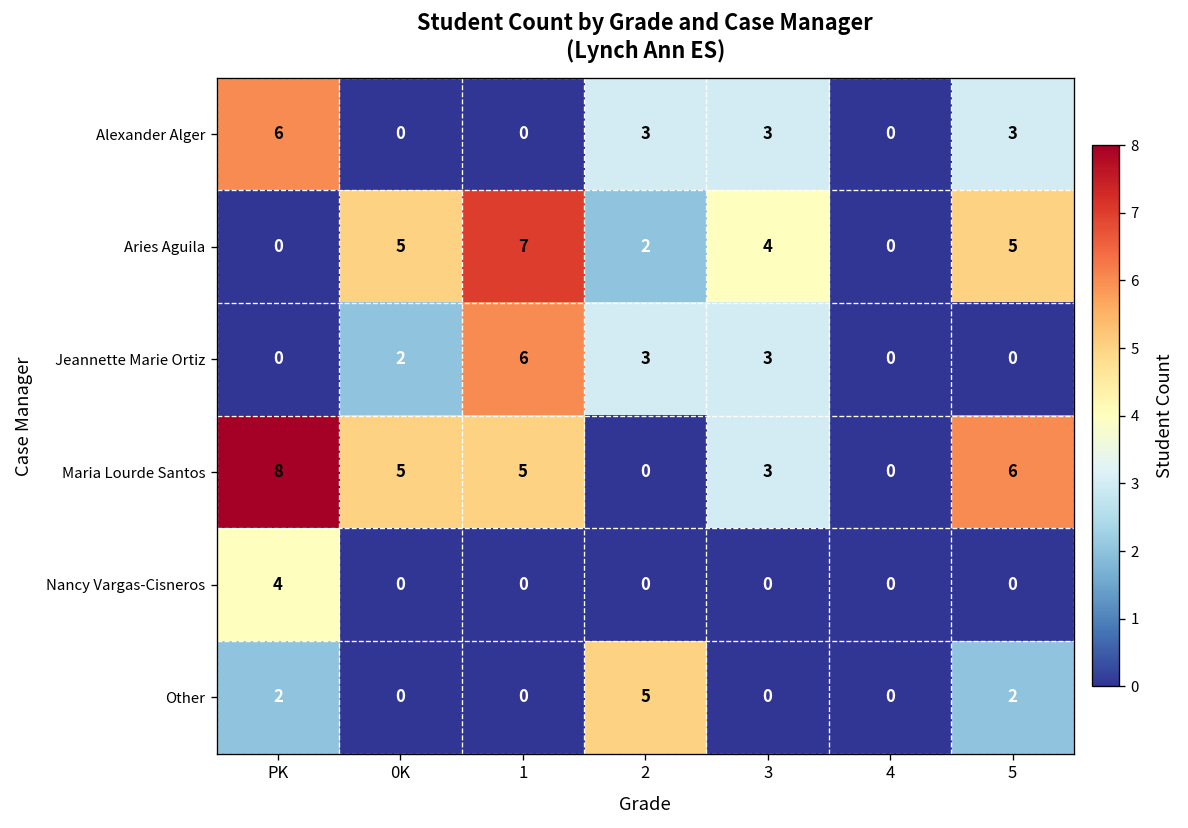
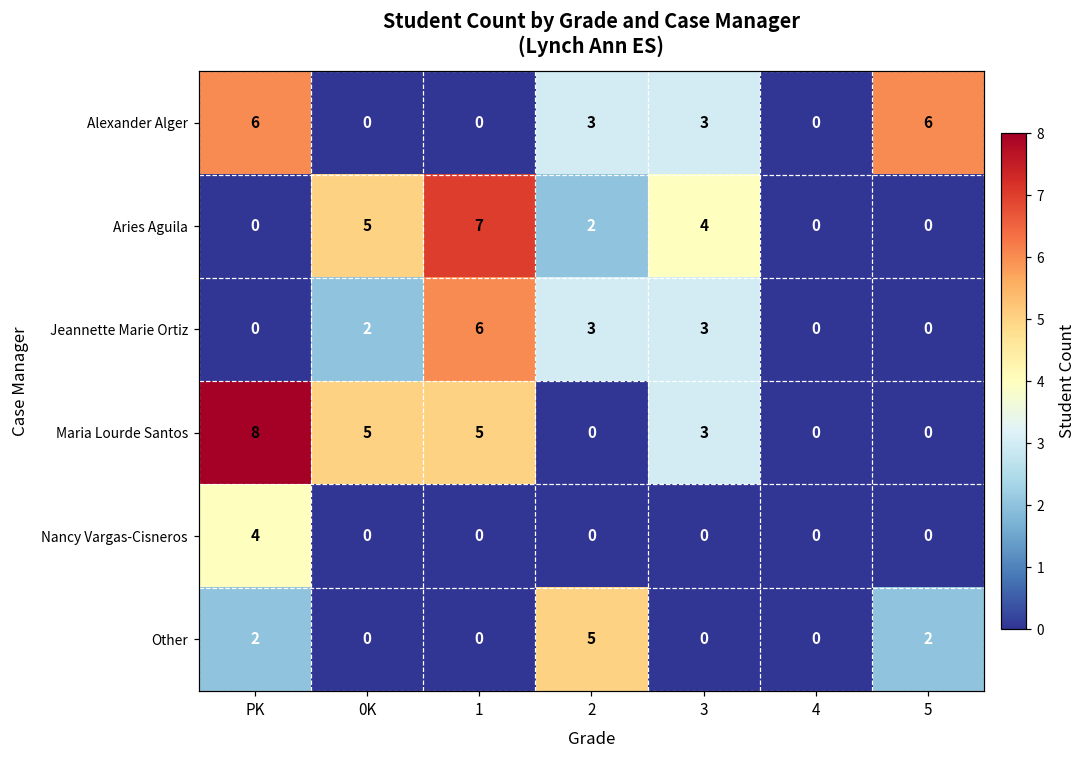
Alexander Alger, 5: 3 -> 6
Aries Aguila, 5: 5 -> 0
Maria Lourde Santos, 5: 6 -> 0
